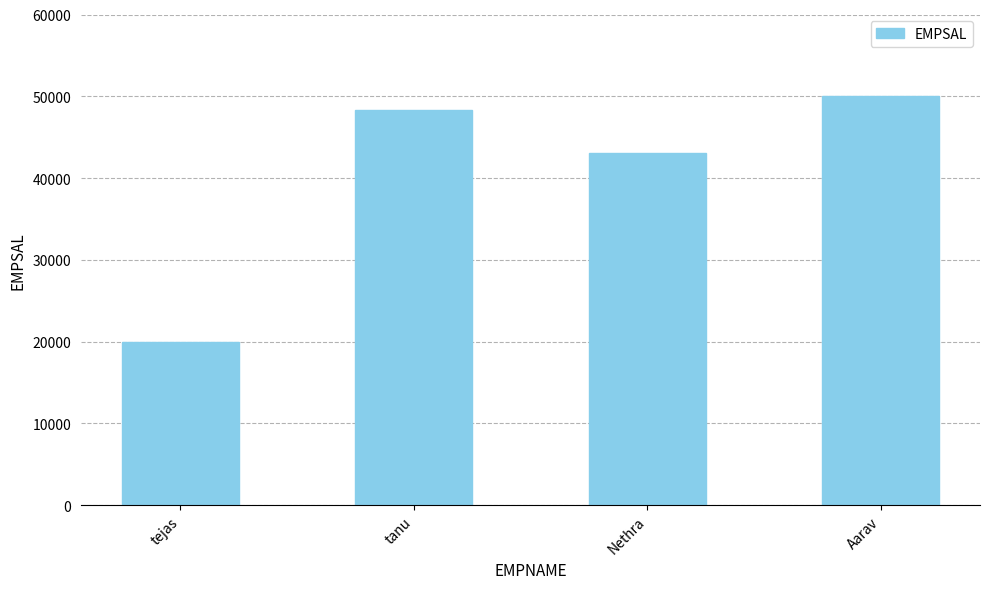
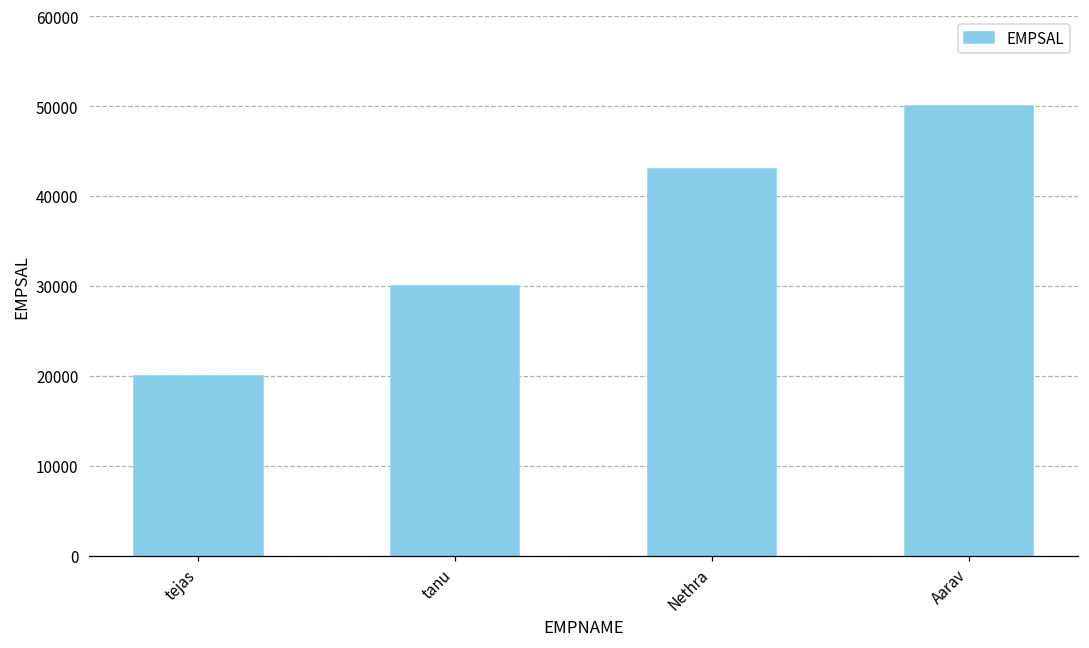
tanu: 48000 -> 30000
